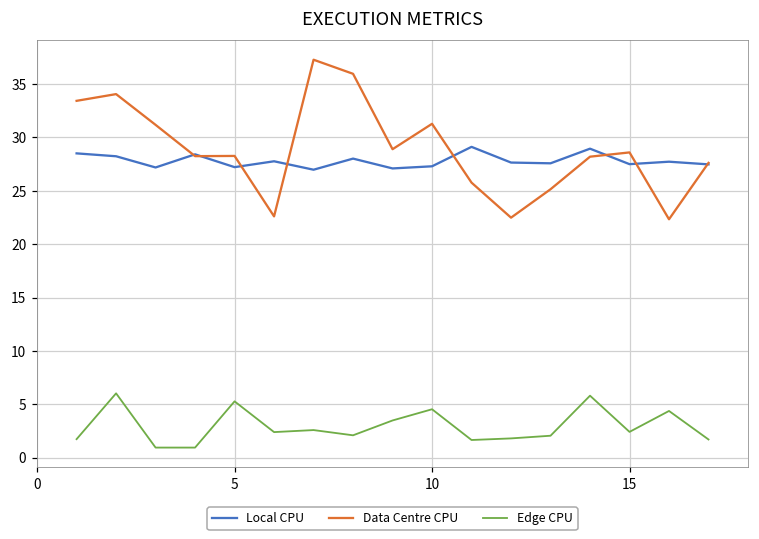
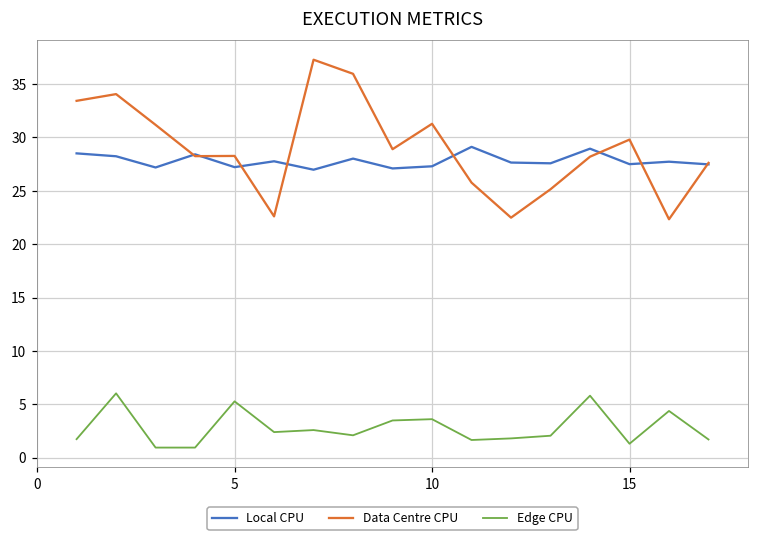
Edge CPU, 10: 5 -> 4
Data Centre CPU, 15: 29 -> 30
Edge CPU, 15: 2 -> 1
